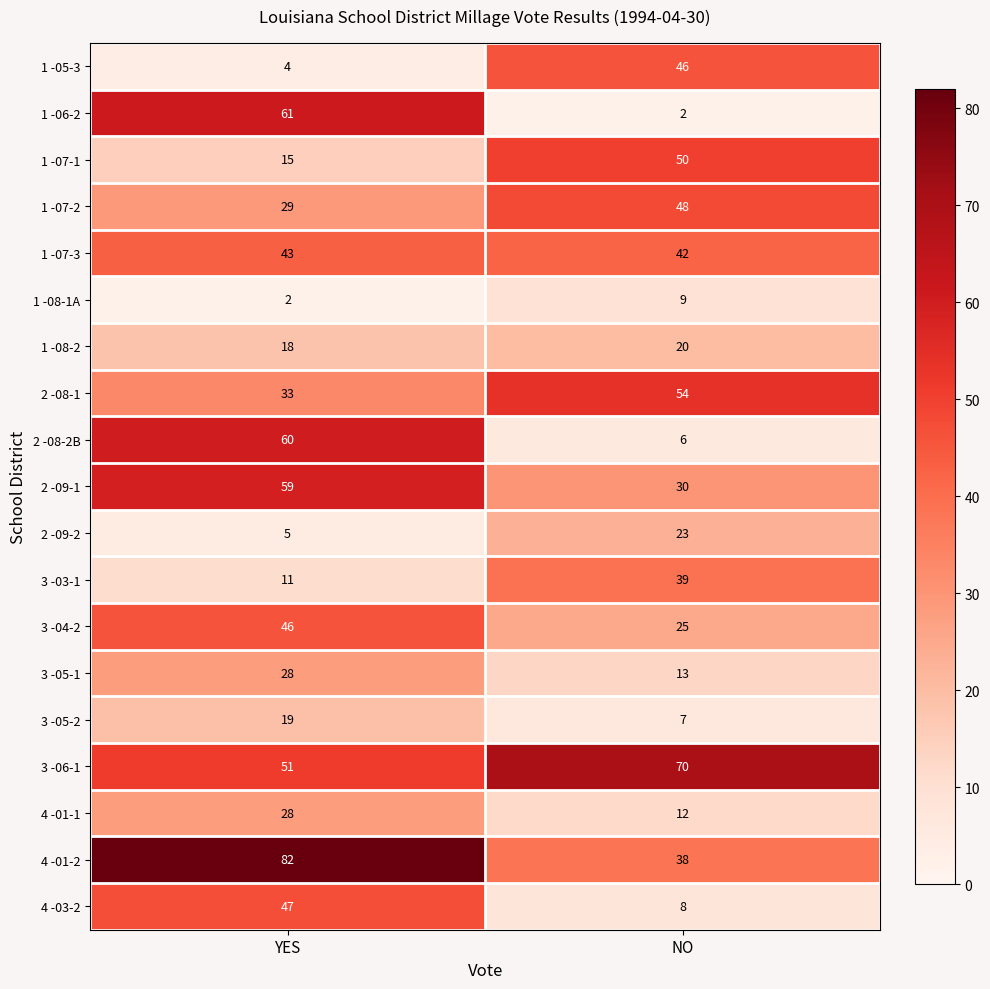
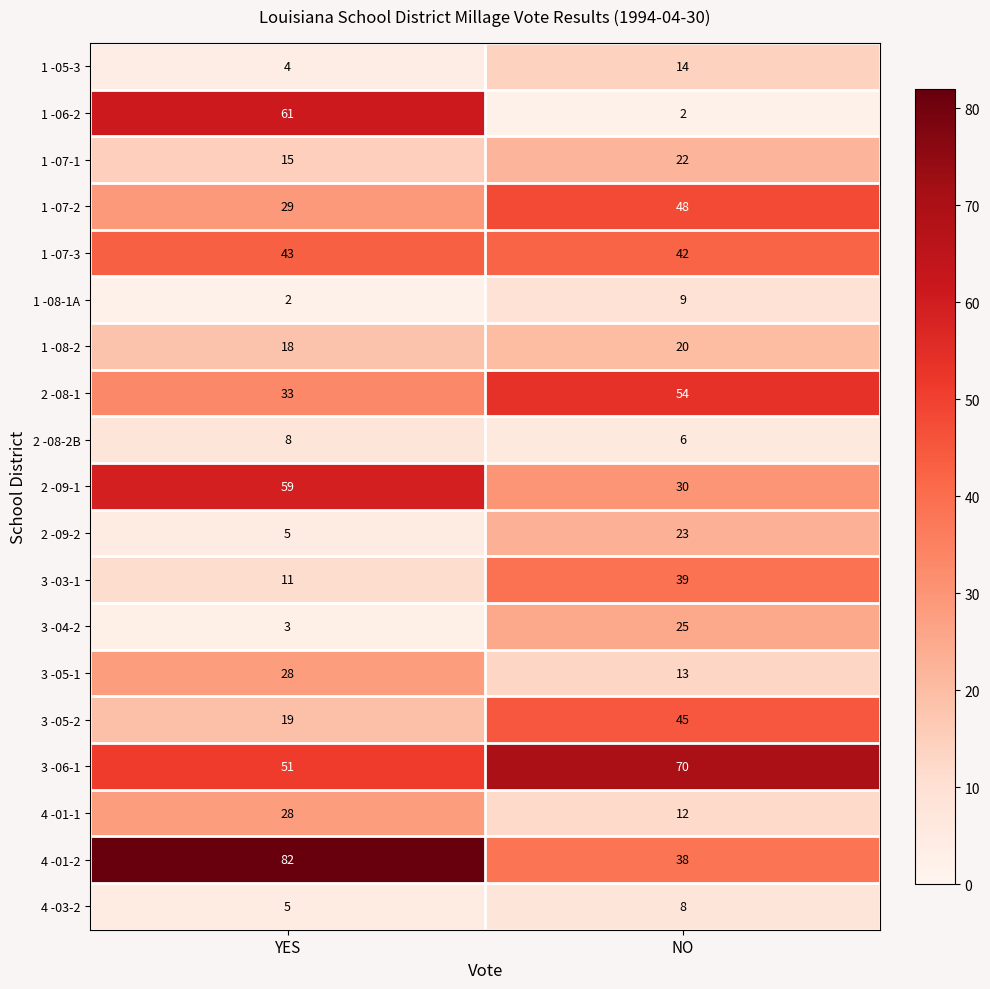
1 -05-3, NO: 46 -> 14
1 -07-1, NO: 50 -> 22
2 -08-2B, YES: 60 -> 8
3 -04-2, YES: 46 -> 3
3 -05-2, NO: 7 -> 45
4 -03-2, YES: 47 -> 5
